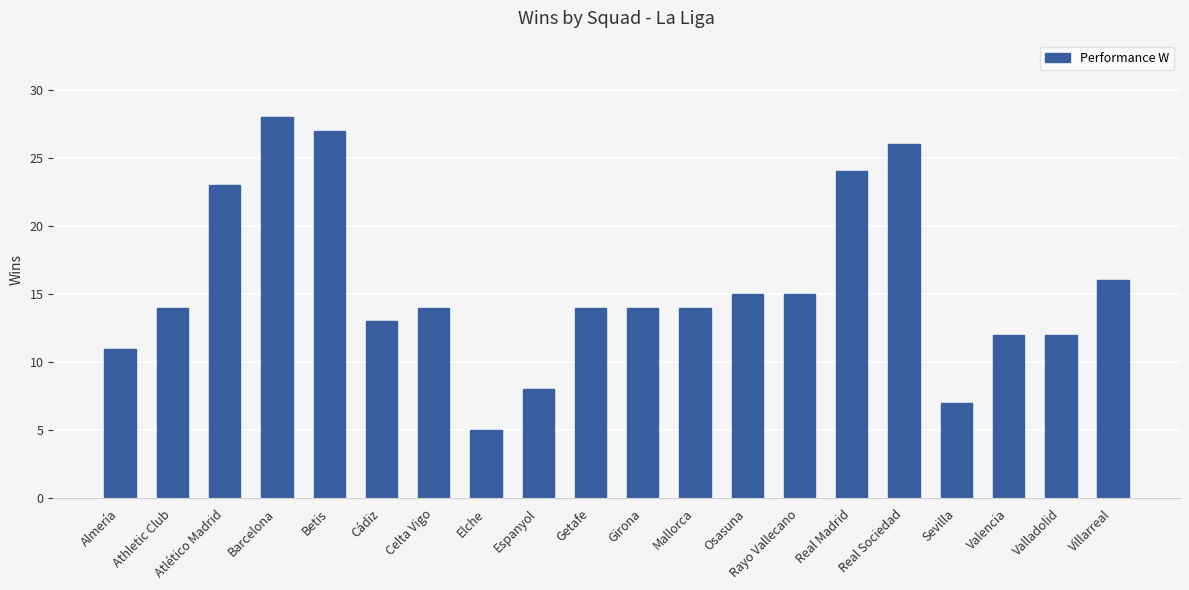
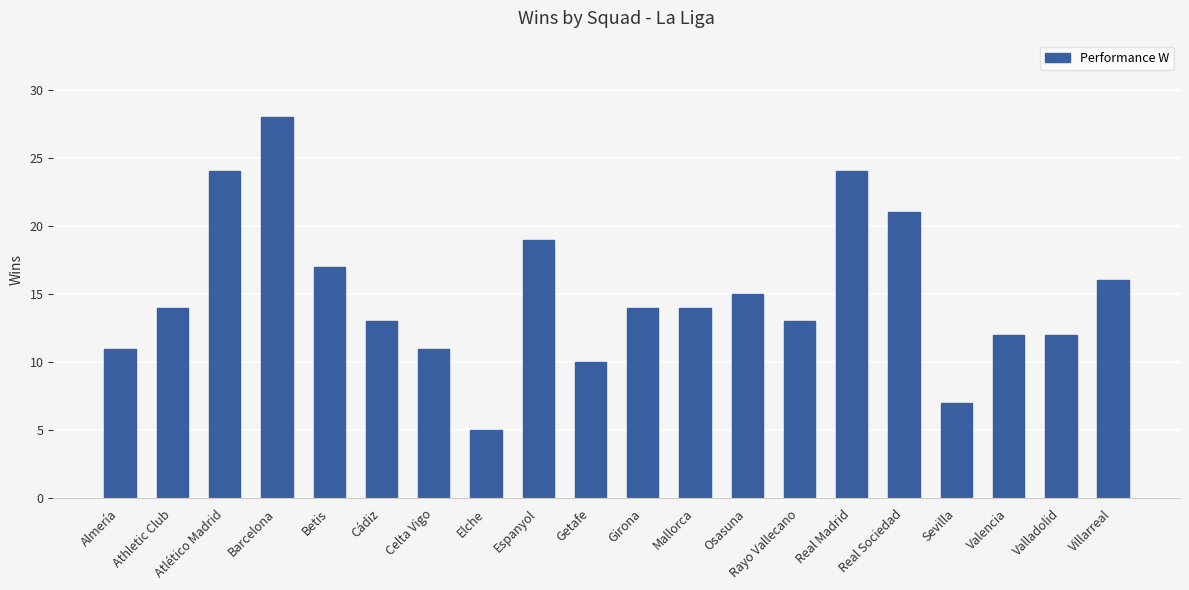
Atlético Madrid: 23 -> 24
Betis: 27 -> 17
Celta Vigo: 14 -> 11
Espanyol: 8 -> 19
Getafe: 14 -> 10
Rayo Vallecano: 15 -> 13
Real Sociedad: 26 -> 21
